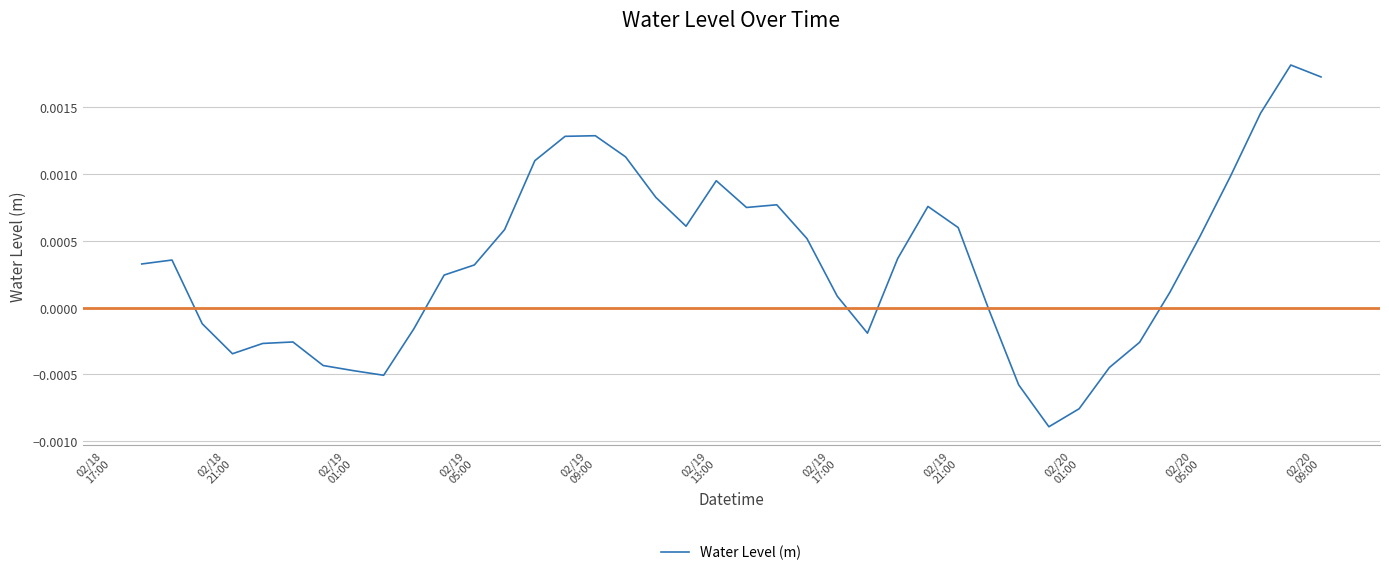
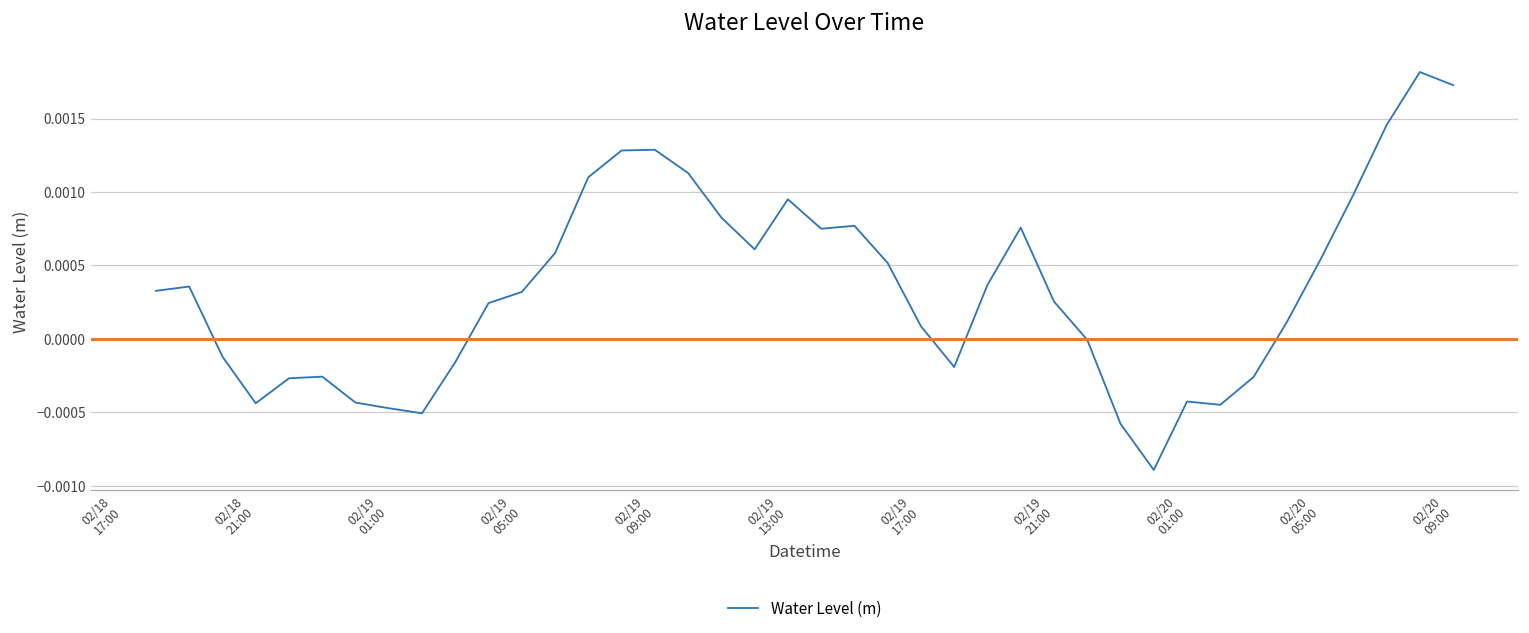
02/18 21:00: -0.00034 -> -0.00044
02/19 21:00: 0.00060 -> 0.00025
02/20 01:00: -0.00076 -> -0.00043
